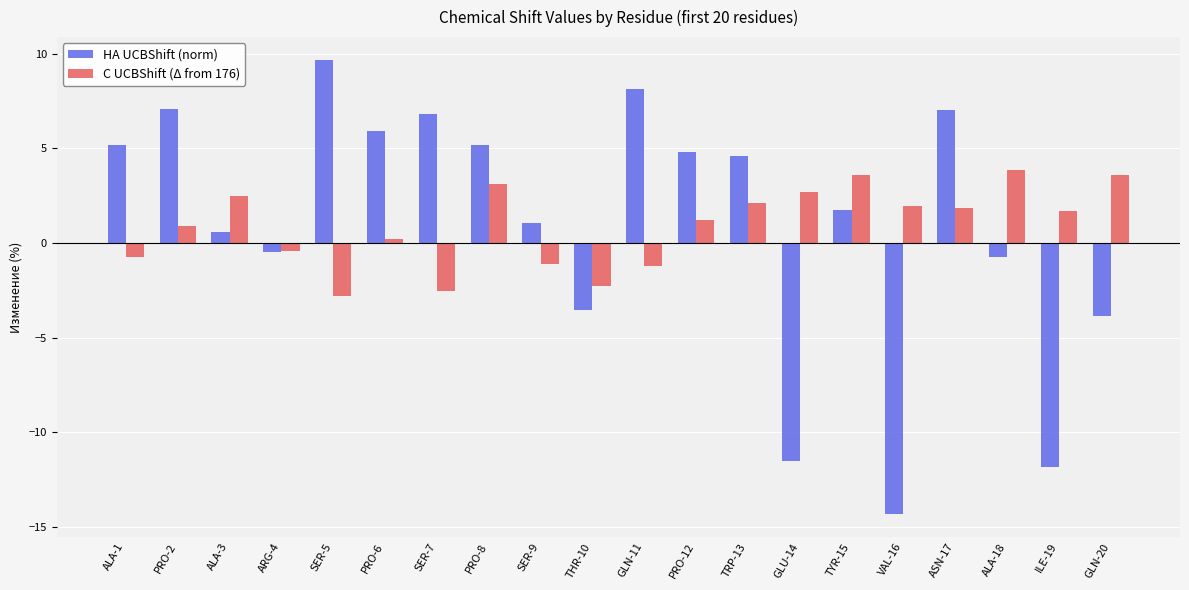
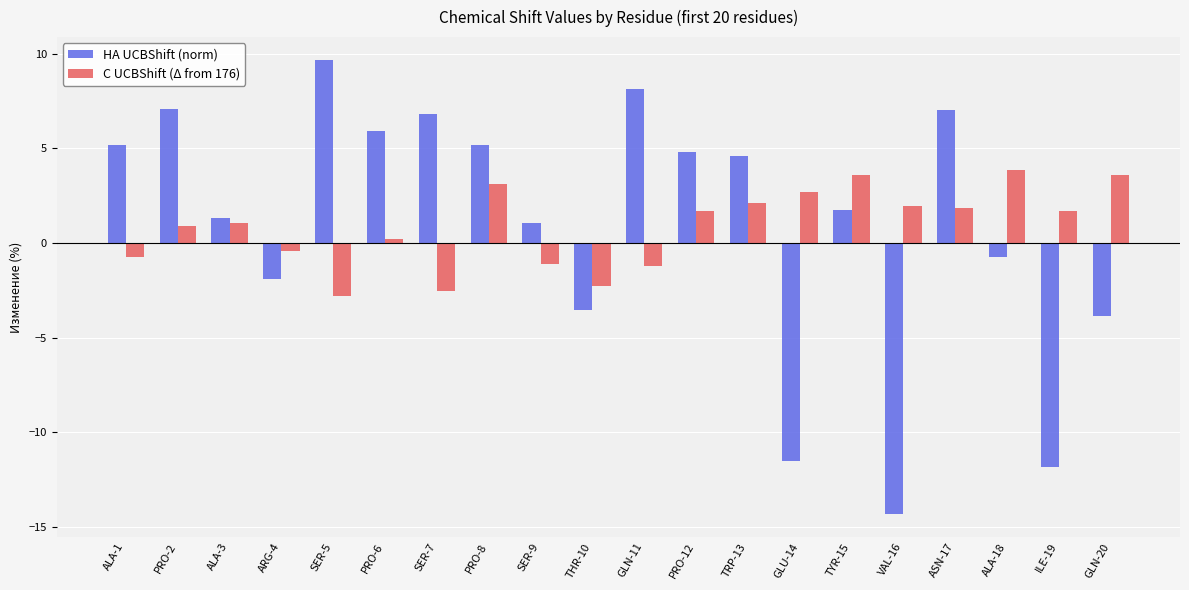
HA UCBShift (norm), ALA-3: 0.6 -> 1.3
C UCBShift (Δ from 176), ALA-3: 2.5 -> 1.1
HA UCBShift (norm), ARG-4: -0.5 -> -1.9
C UCBShift (Δ from 176), PRO-12: 1.2 -> 1.7
